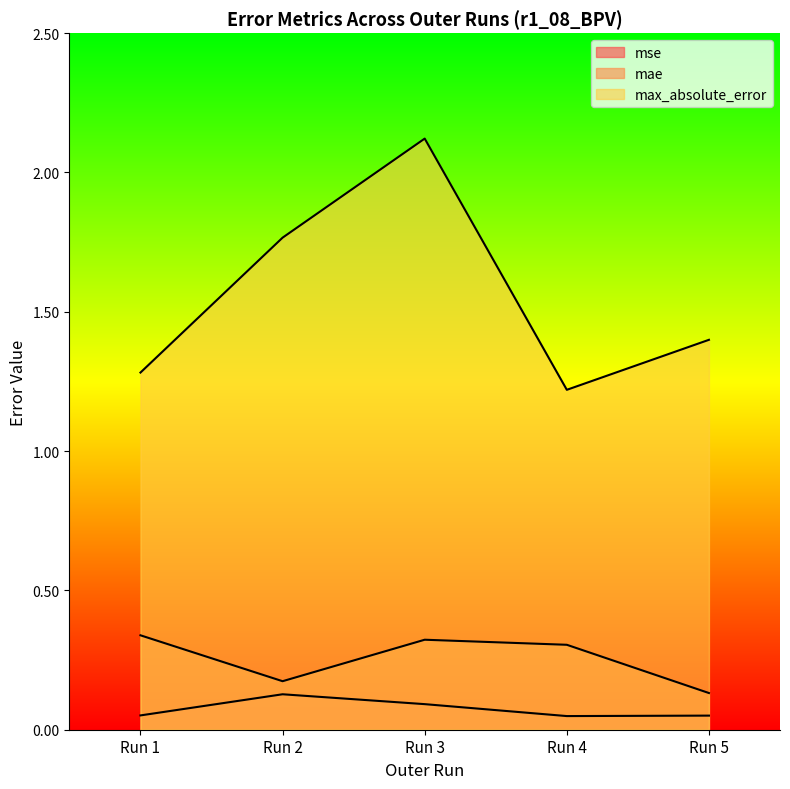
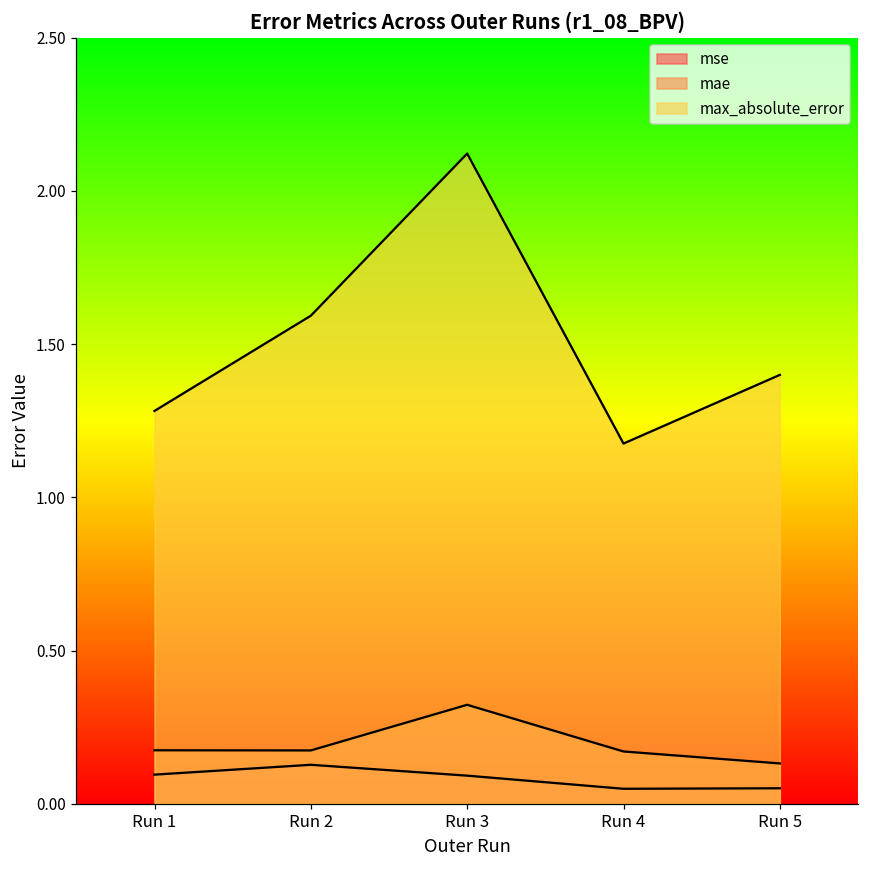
mse, Run 1: 0.05 -> 0.10
mae, Run 1: 0.34 -> 0.17
max_absolute_error, Run 2: 1.77 -> 1.59
mae, Run 4: 0.30 -> 0.17
max_absolute_error, Run 4: 1.22 -> 1.18
